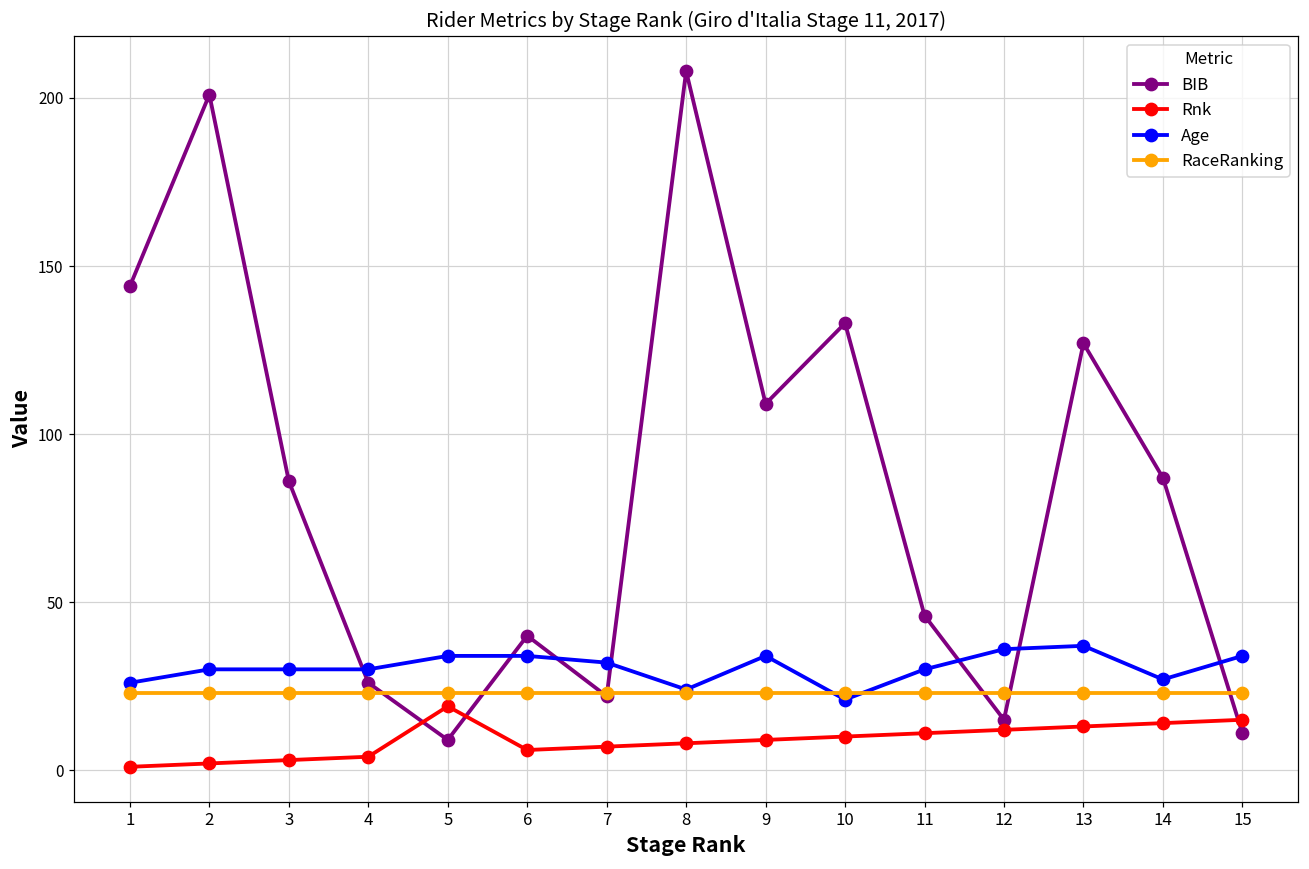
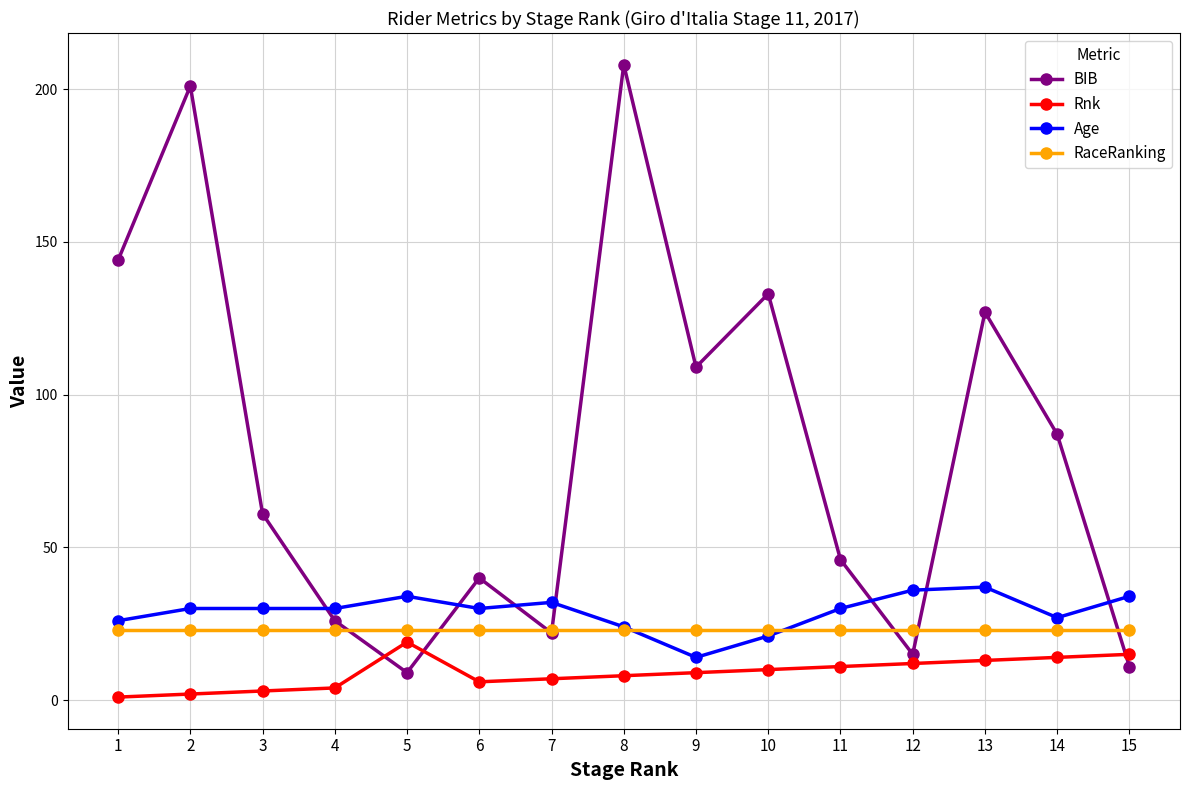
BIB, 3: 86 -> 61
Age, 6: 34 -> 30
Age, 9: 34 -> 14
